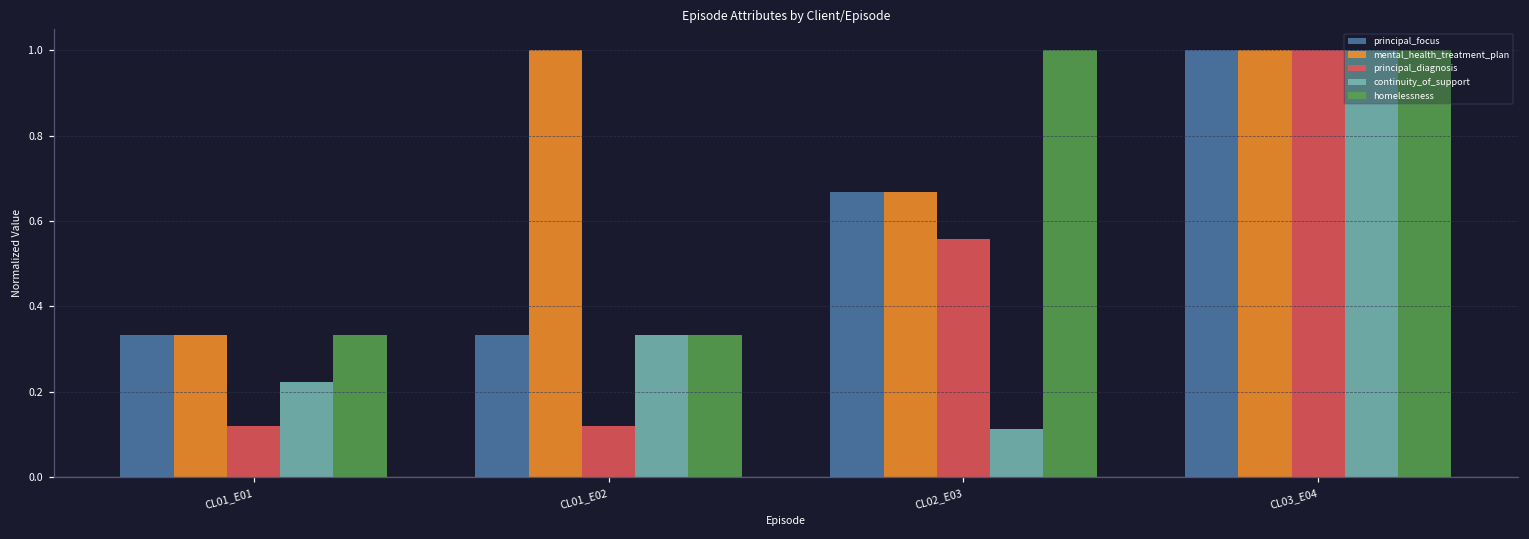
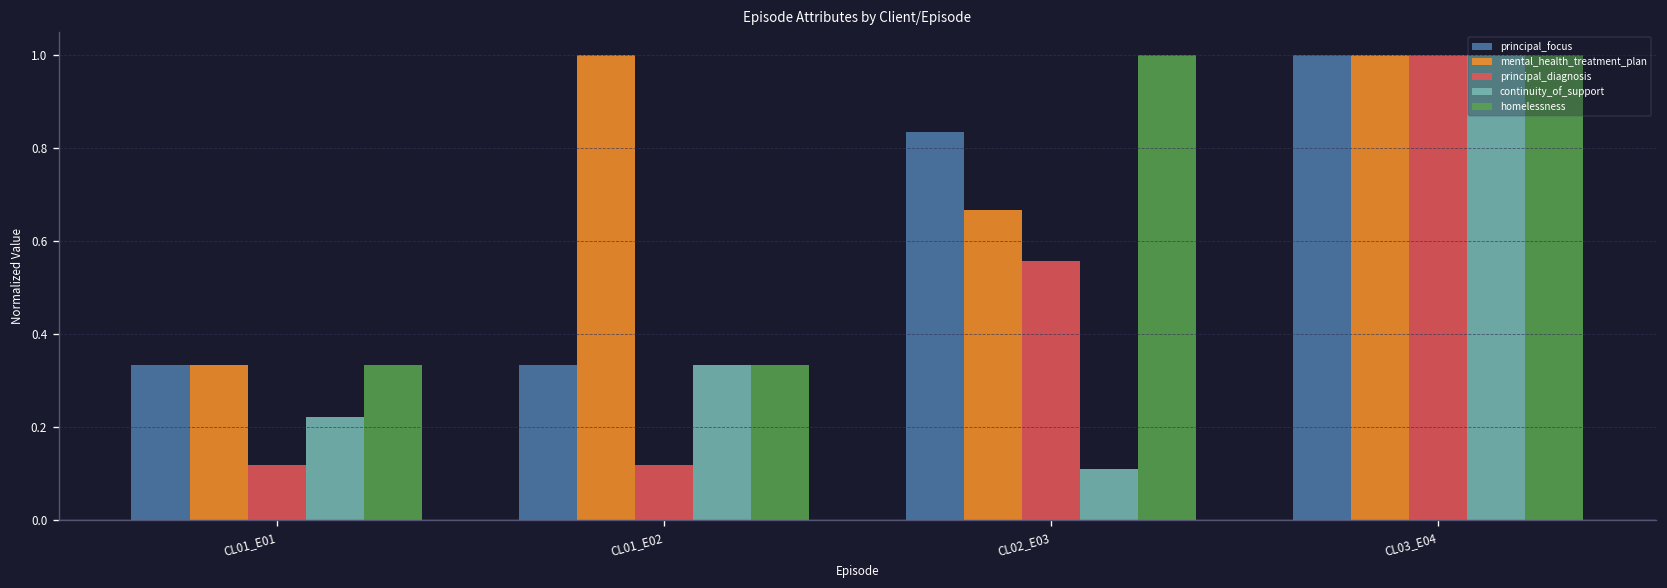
principal_focus, CL02_E03: 0.67 -> 0.83
